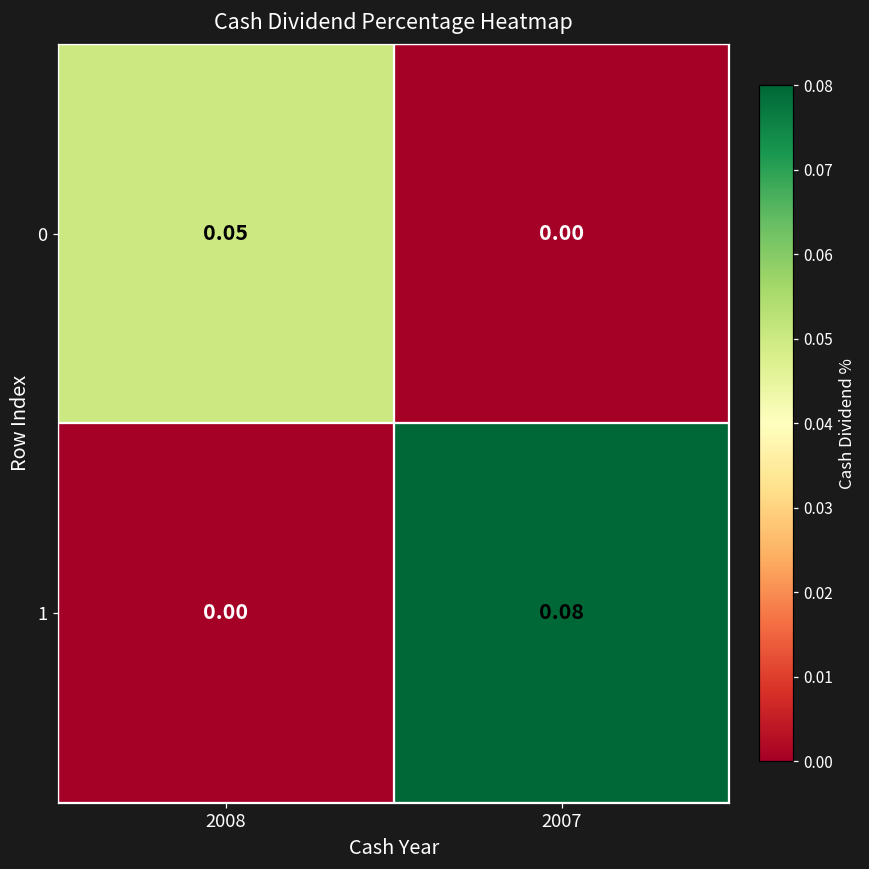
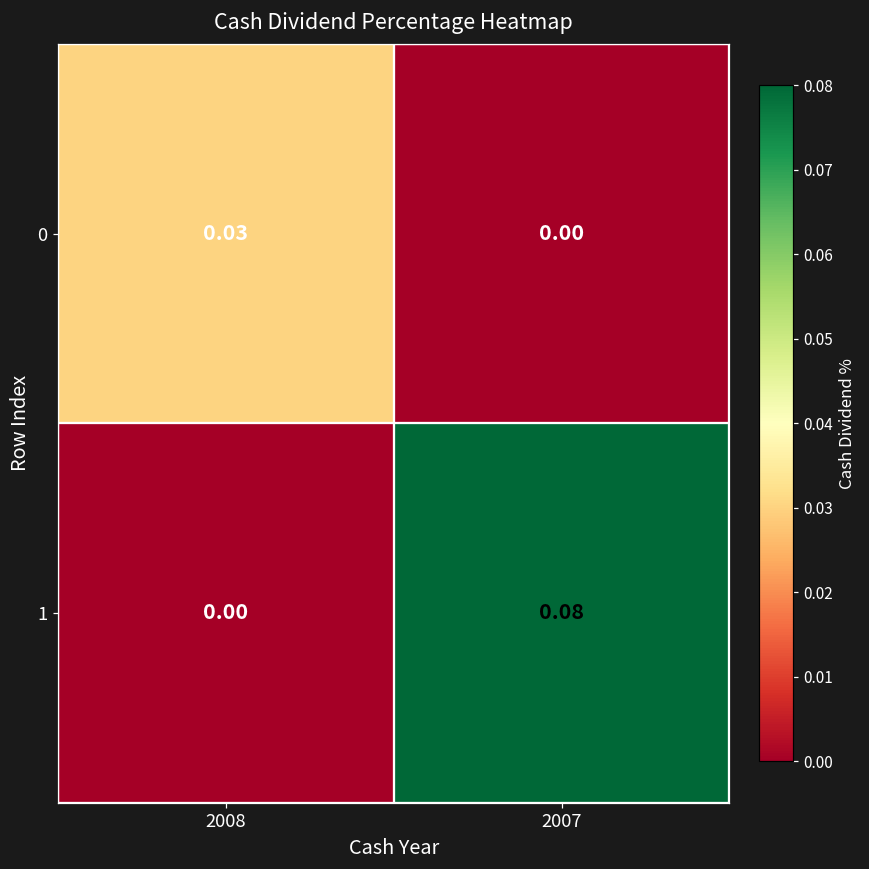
0, 2008: 0.05 -> 0.03
